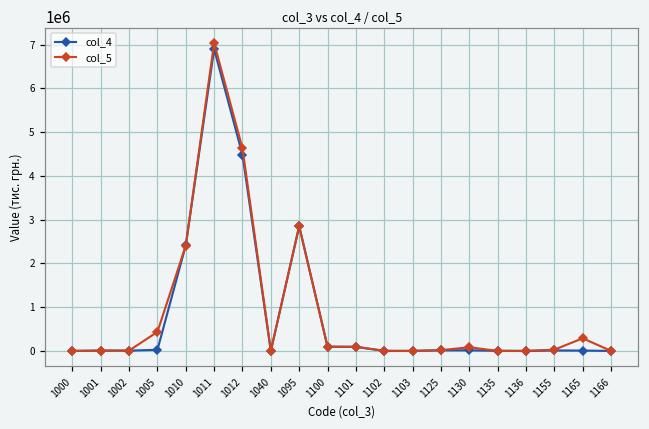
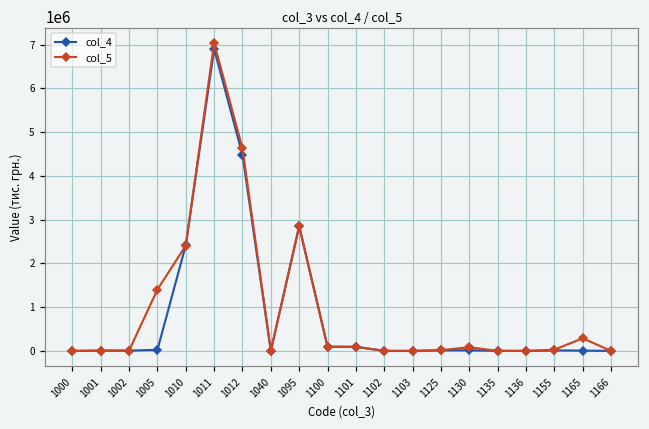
col_5, 1005: 400000 -> 1400000
